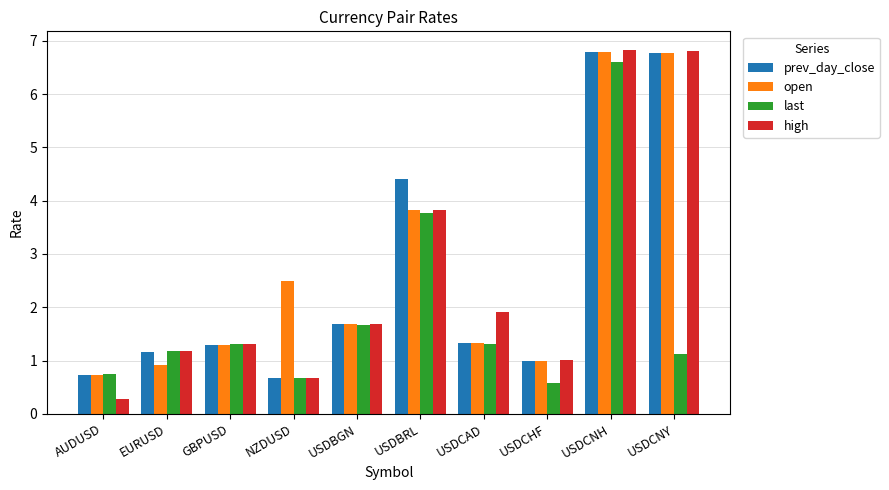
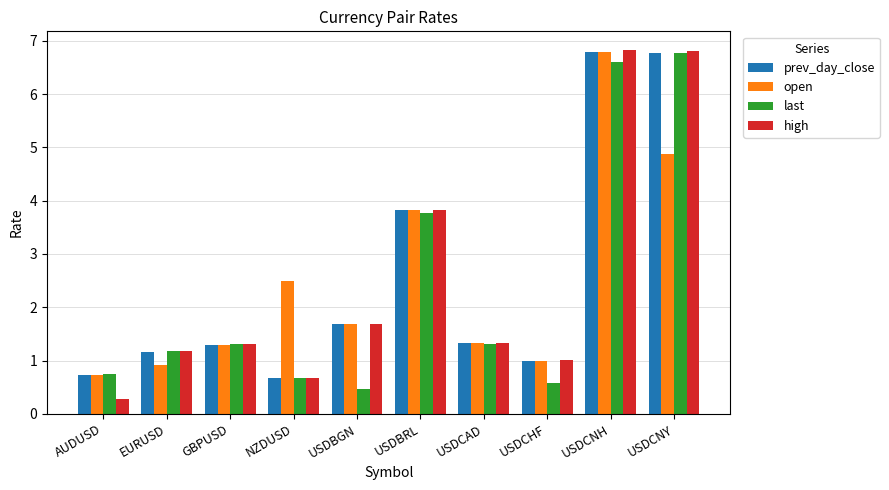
last, USDBGN: 1.7 -> 0.5
prev_day_close, USDBRL: 4.4 -> 3.8
high, USDCAD: 1.9 -> 1.3
open, USDCNY: 6.8 -> 4.9
last, USDCNY: 1.1 -> 6.8
